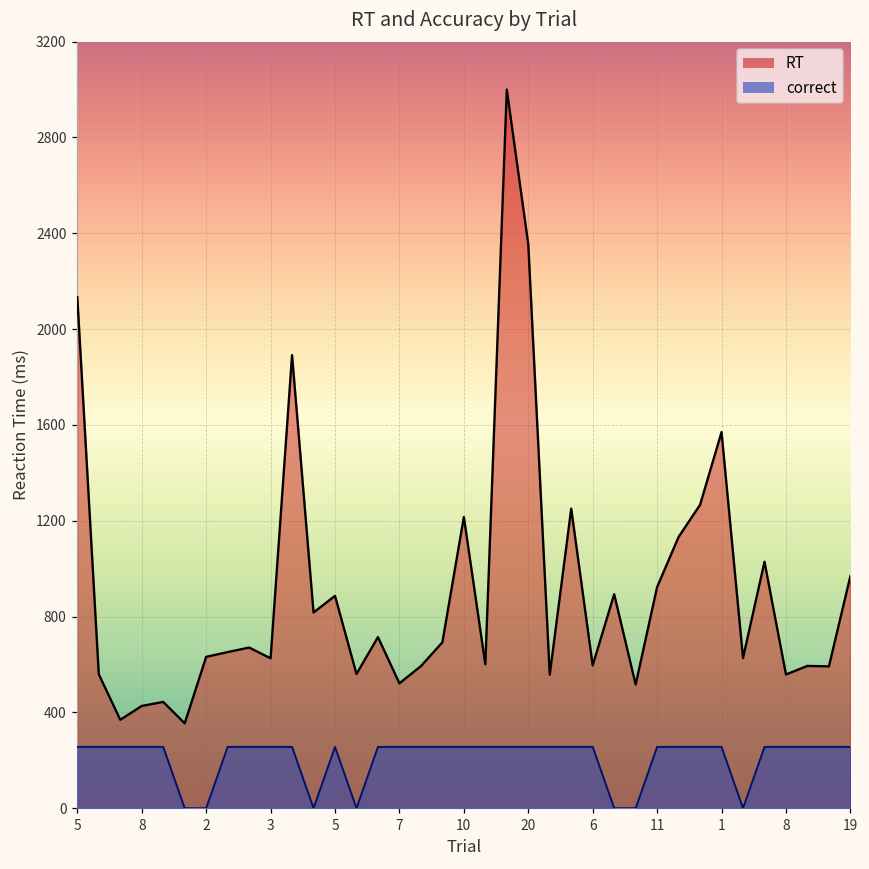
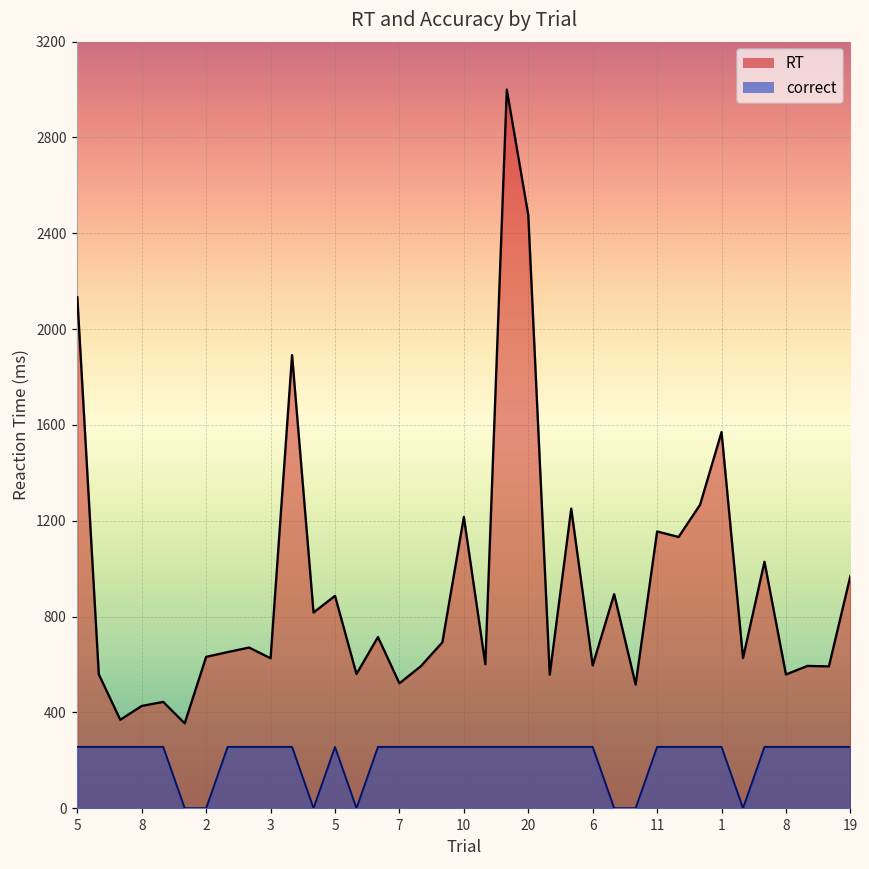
RT, 20: 2350 -> 2480
RT, 11: 920 -> 1160
